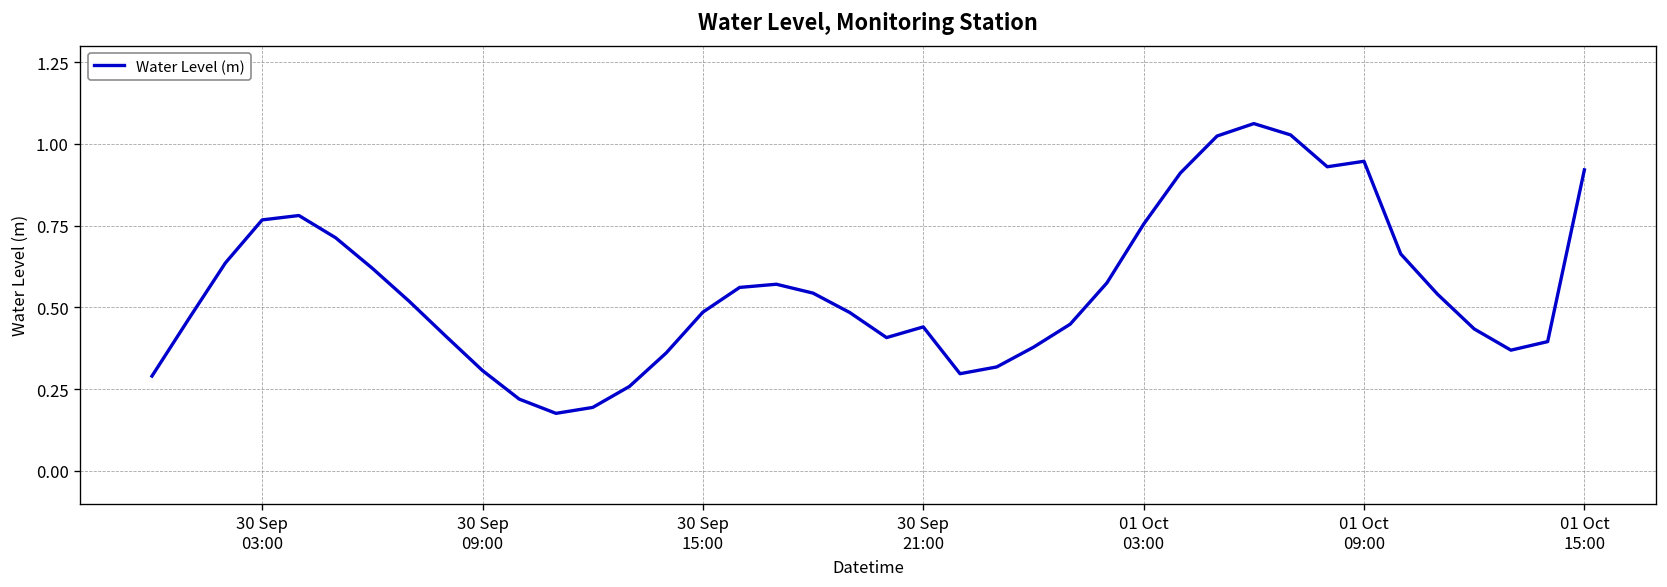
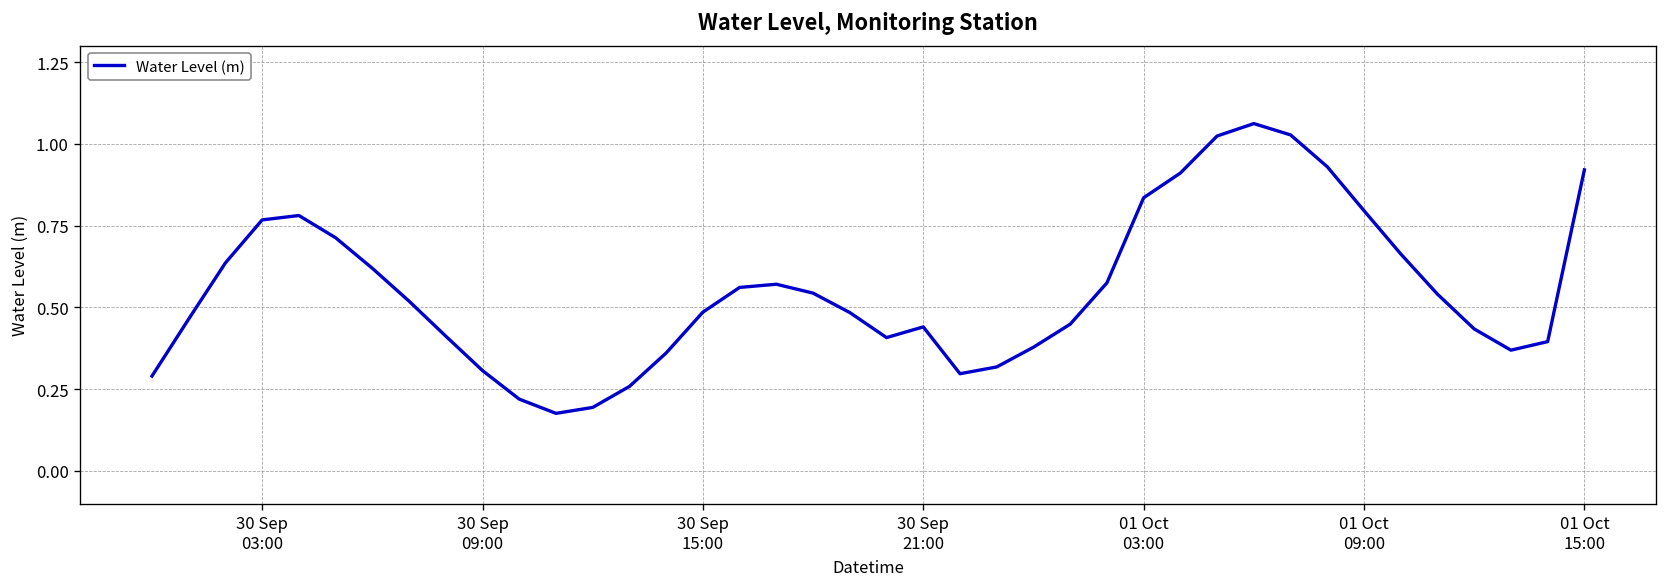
01 Oct 03:00: 0.75 -> 0.84
01 Oct 09:00: 0.95 -> 0.80
